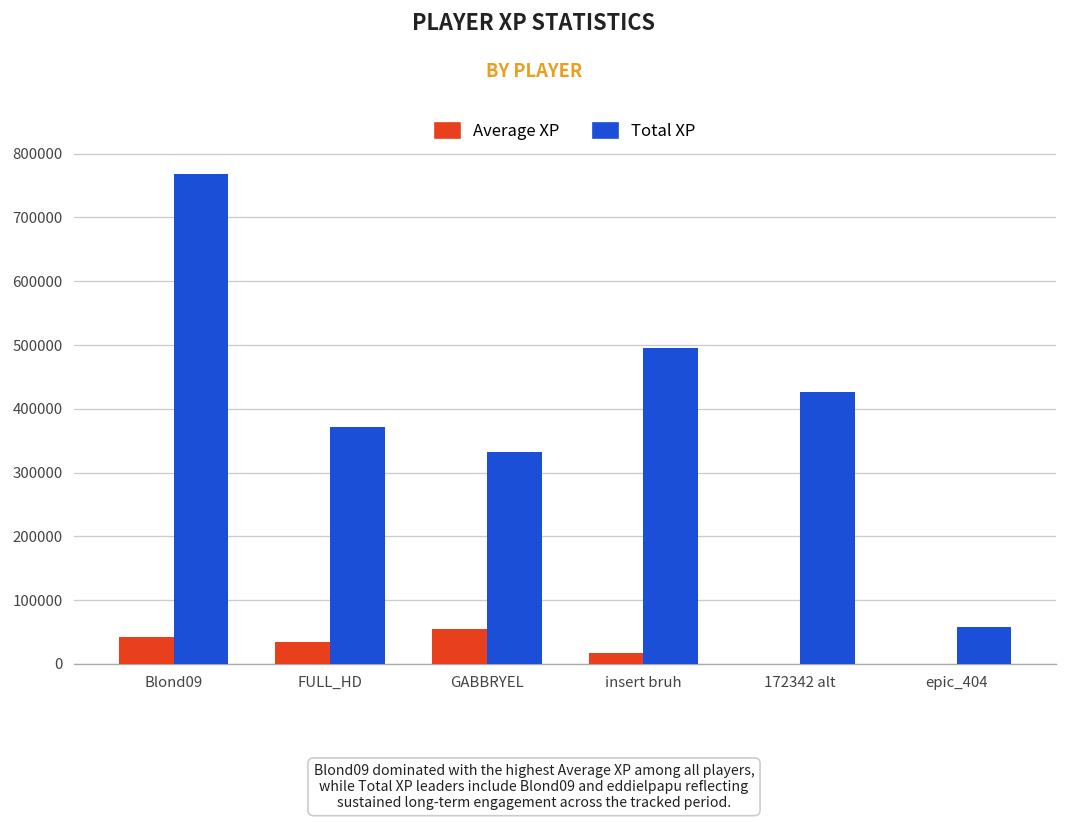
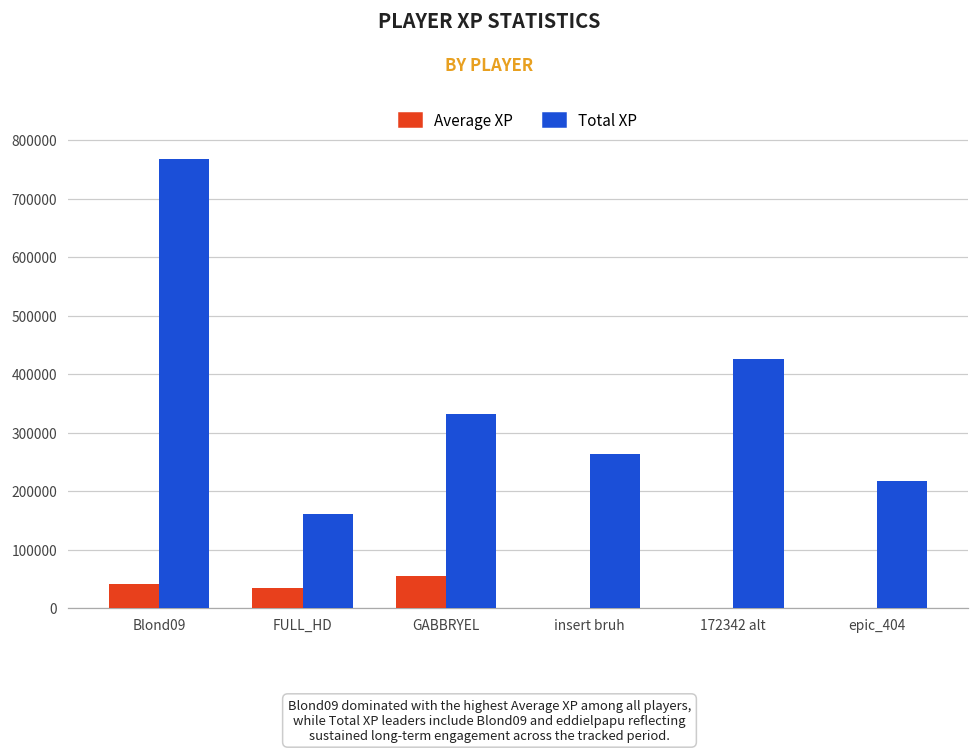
Total XP, FULL_HD: 370000 -> 160000
Average XP, insert bruh: 20000 -> 0
Total XP, insert bruh: 500000 -> 260000
Total XP, epic_404: 60000 -> 220000
